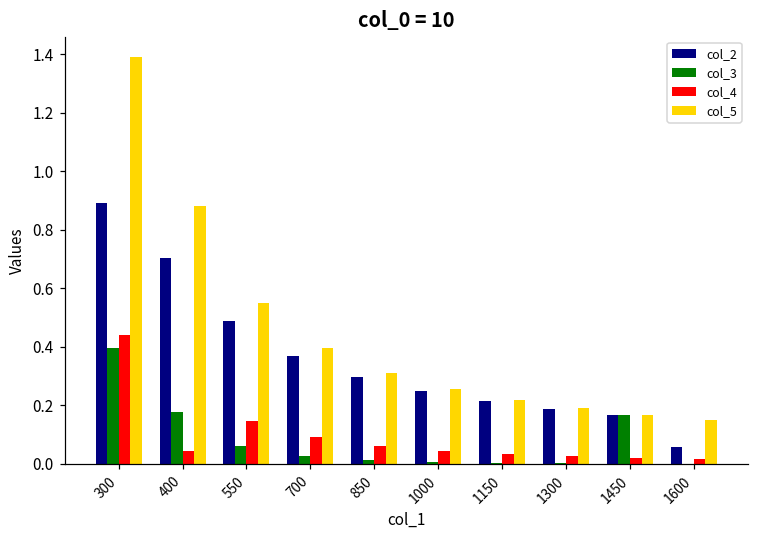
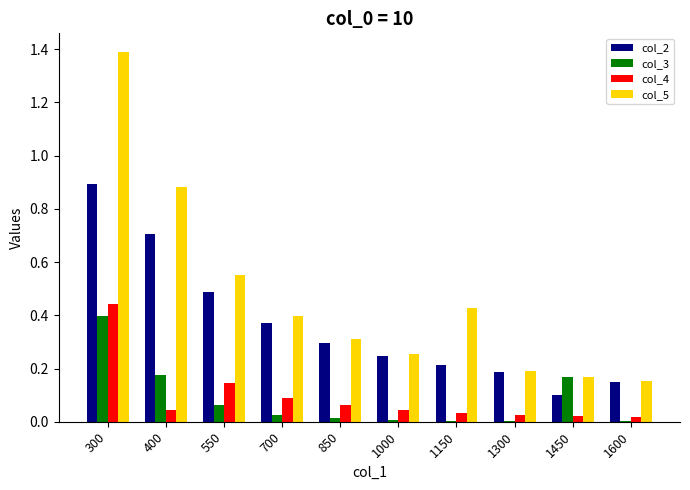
col_5, 1150: 0.22 -> 0.43
col_2, 1450: 0.17 -> 0.10
col_2, 1600: 0.06 -> 0.15
